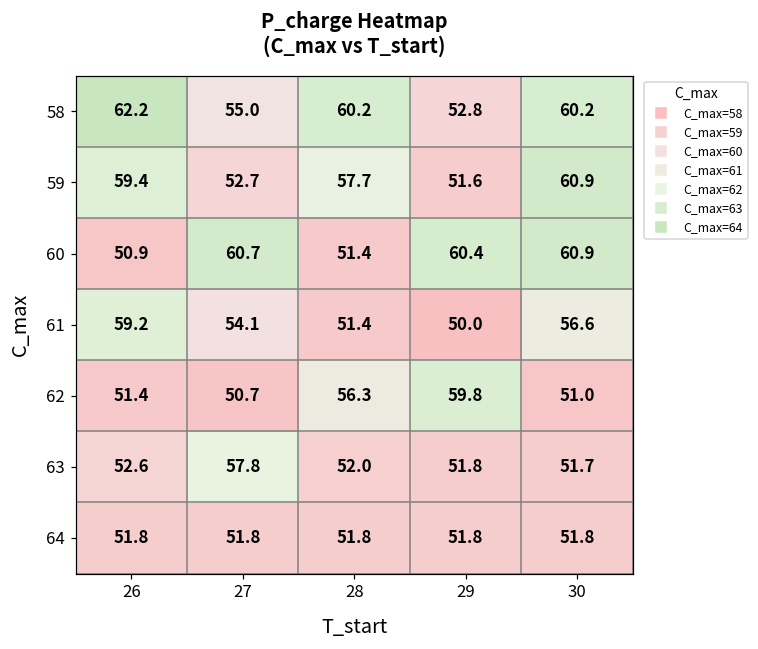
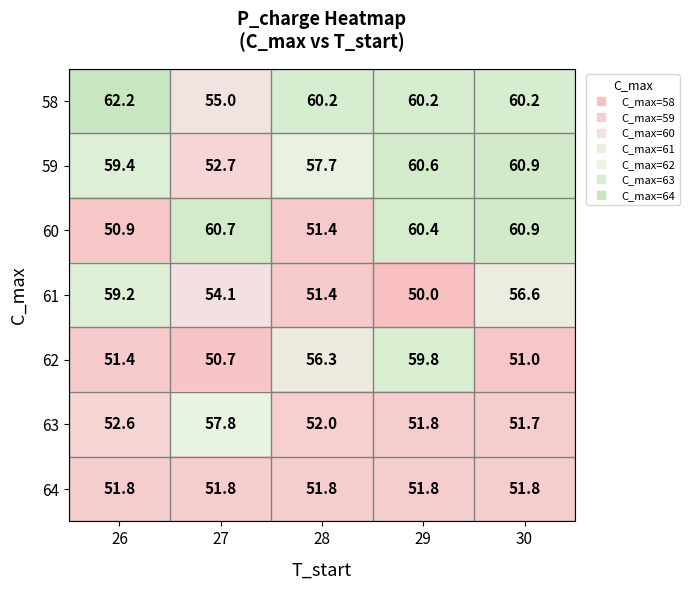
58, 29: 52.8 -> 60.2
59, 29: 51.6 -> 60.6
